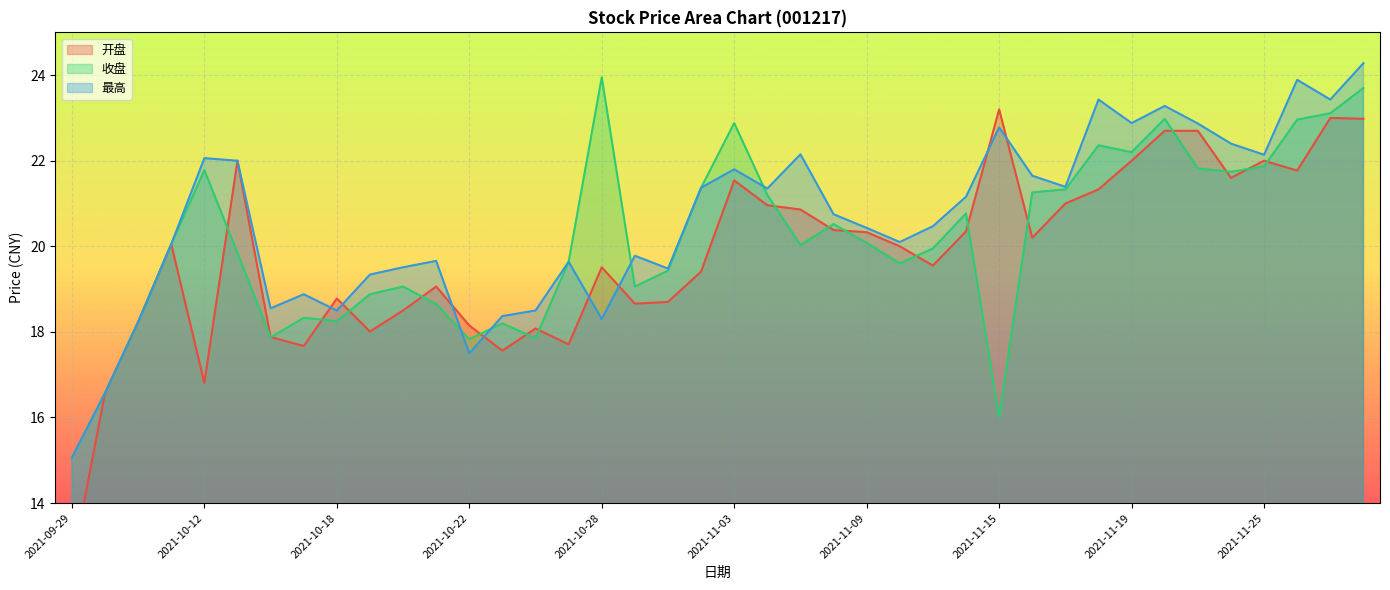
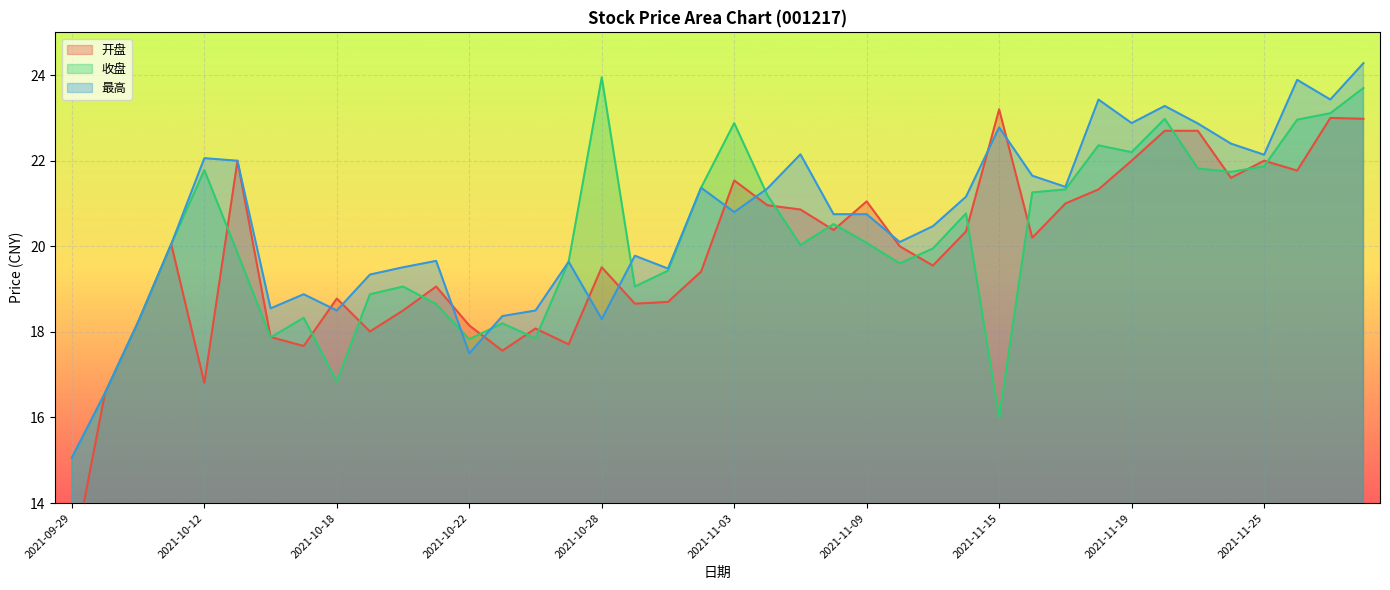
收盘, 2021-10-18: 18.3 -> 16.8
最高, 2021-11-03: 21.8 -> 20.8
开盘, 2021-11-09: 20.3 -> 21.1
最高, 2021-11-09: 20.4 -> 20.8
